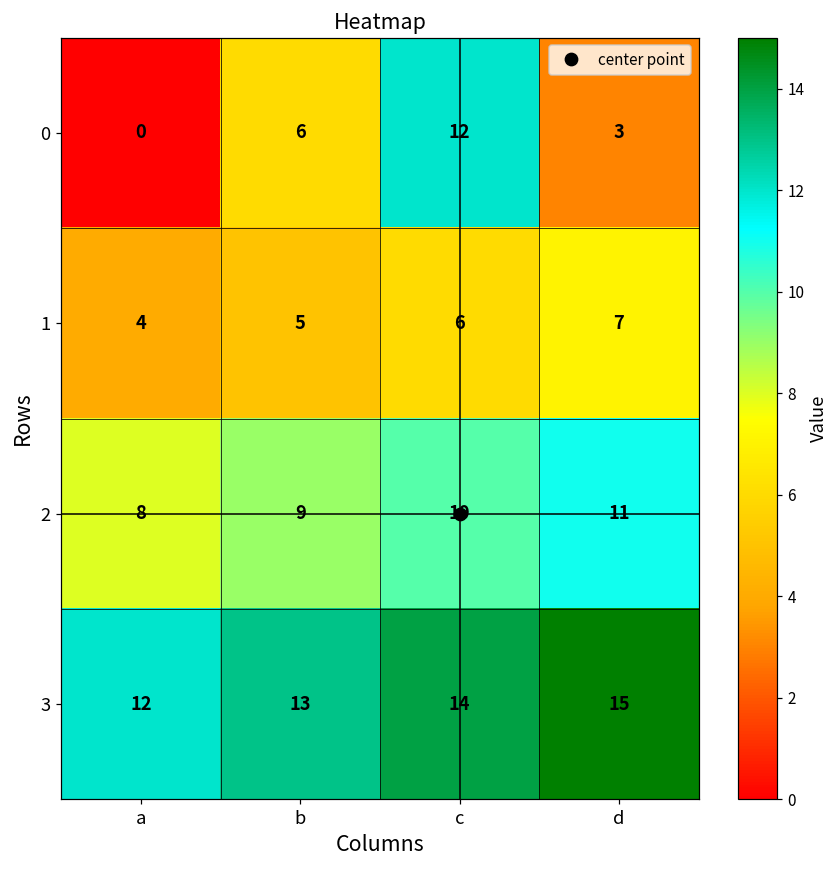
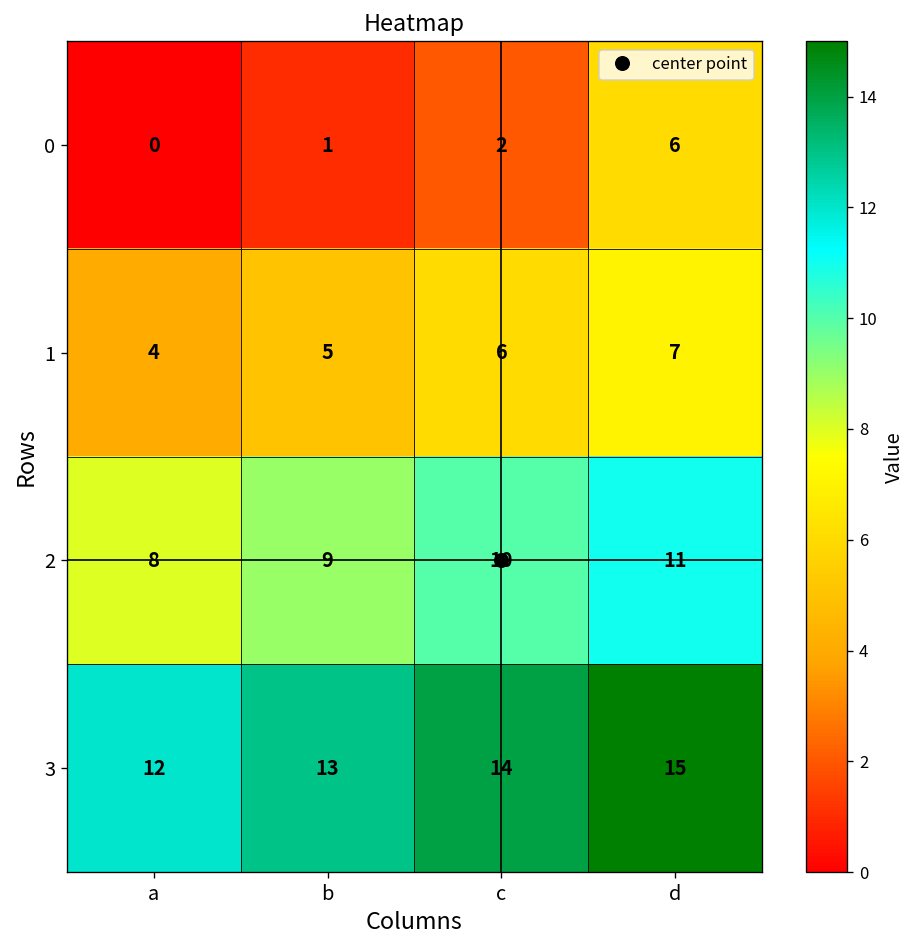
0, b: 6 -> 1
0, c: 12 -> 2
0, d: 3 -> 6
